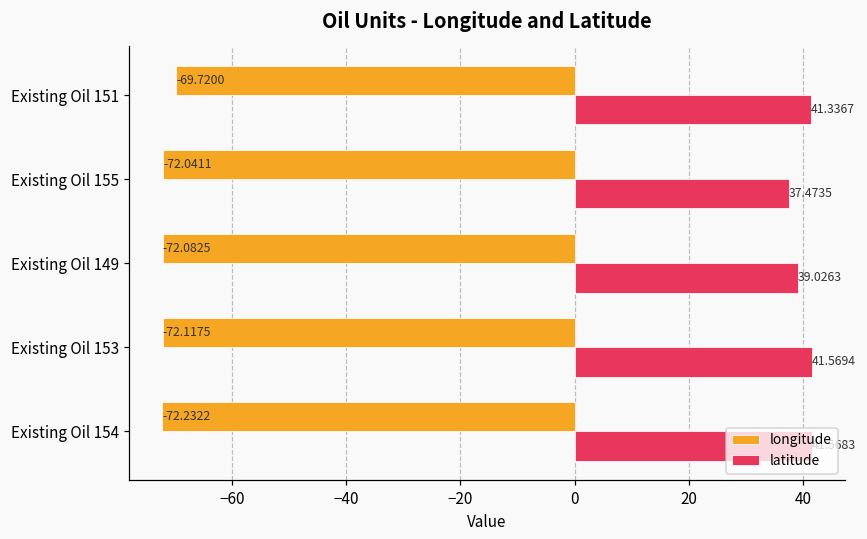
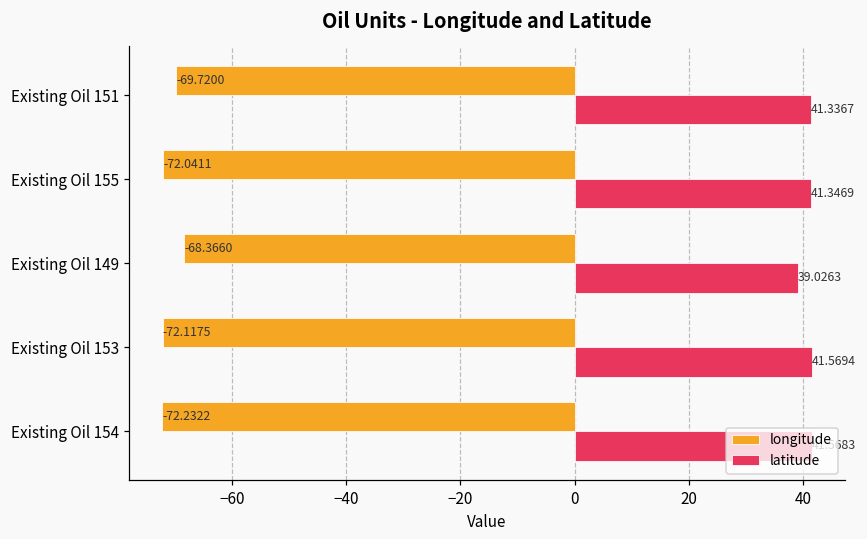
latitude, Existing Oil 155: 37.4735 -> 41.3469
longitude, Existing Oil 149: -72.0825 -> -68.3660
